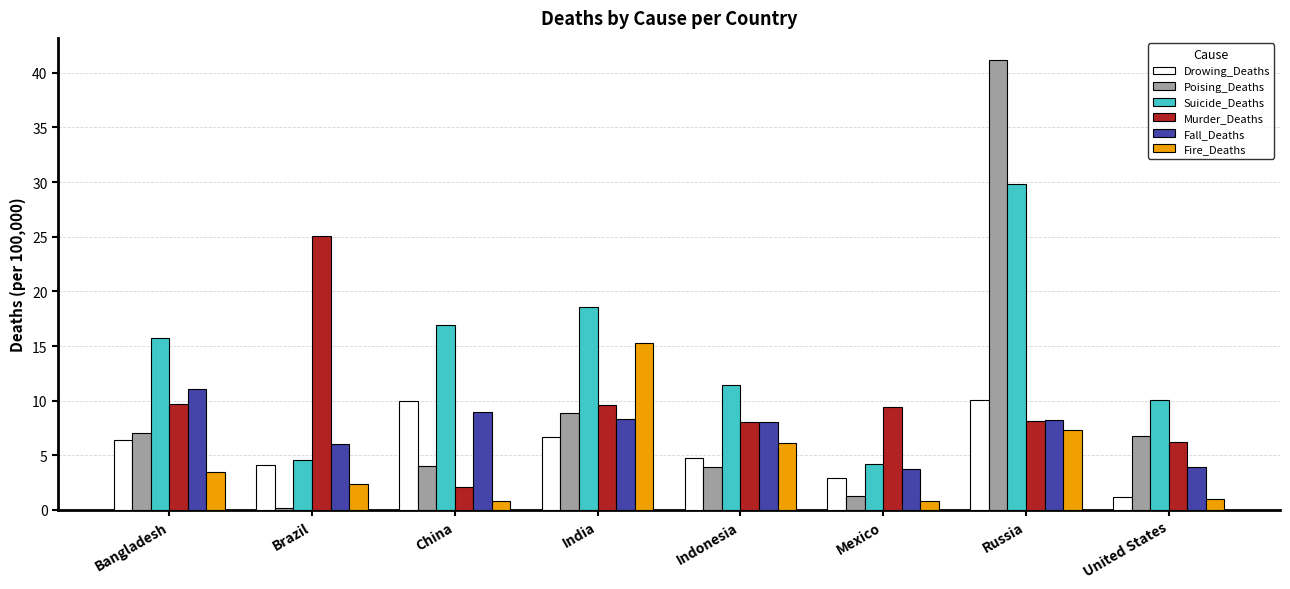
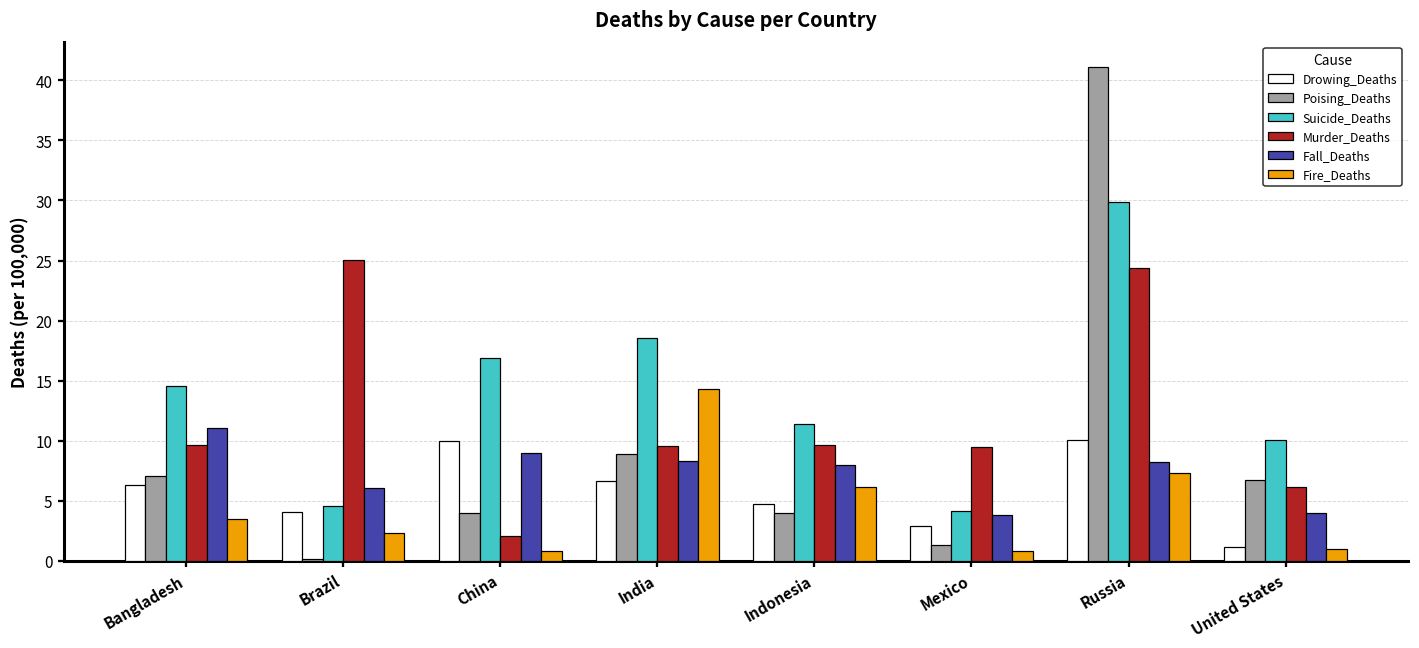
Suicide_Deaths, Bangladesh: 15.8 -> 14.5
Fire_Deaths, India: 15.2 -> 14.3
Murder_Deaths, Indonesia: 8.0 -> 9.7
Murder_Deaths, Russia: 8.2 -> 24.3
